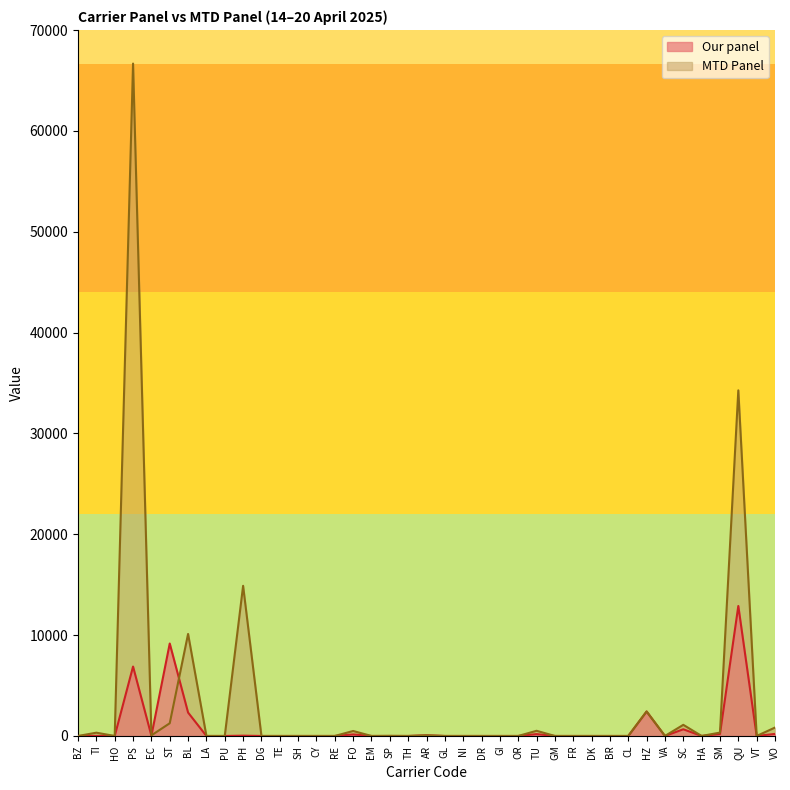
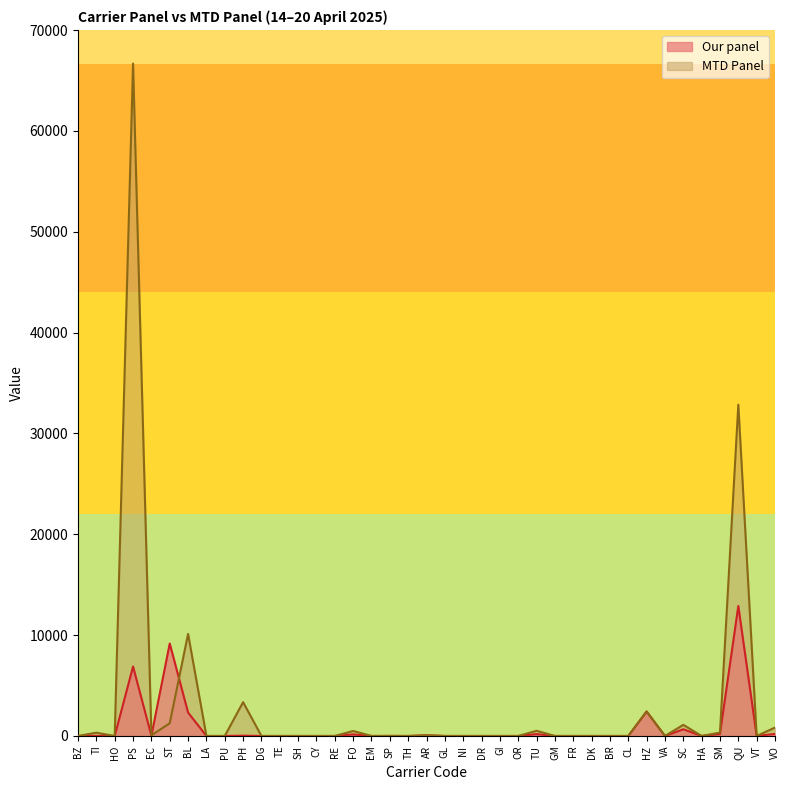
MTD Panel, PH: 14900 -> 3400
MTD Panel, QU: 34300 -> 32900
